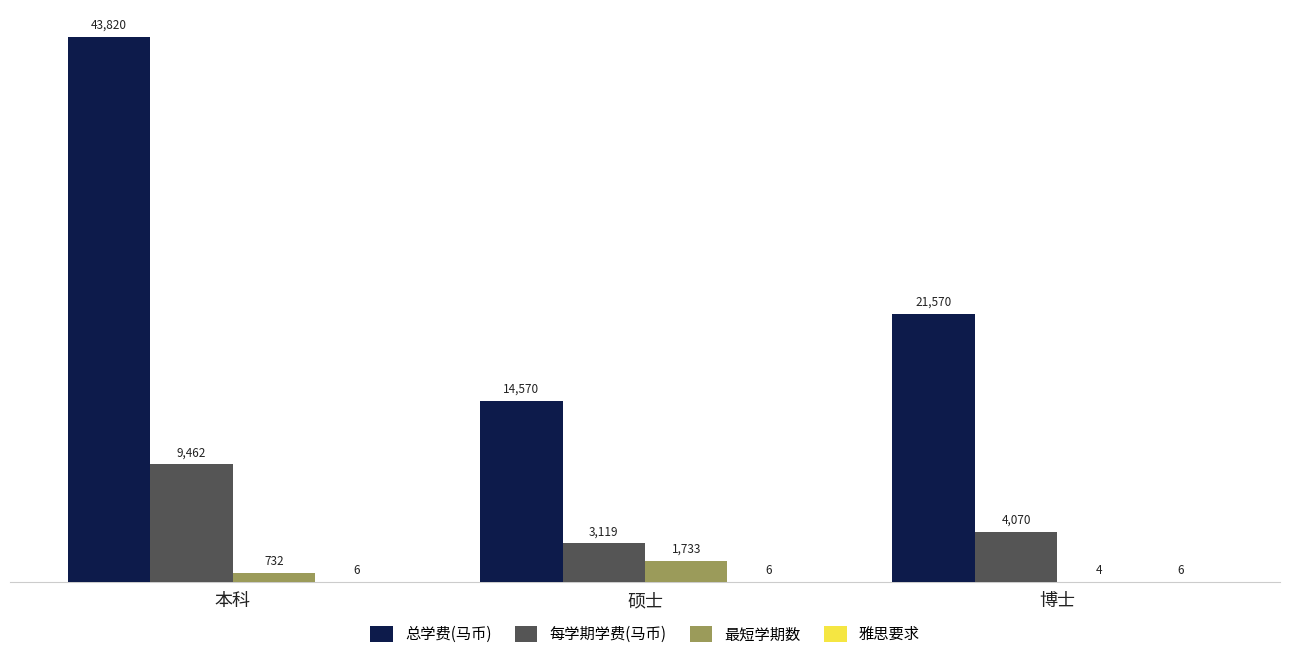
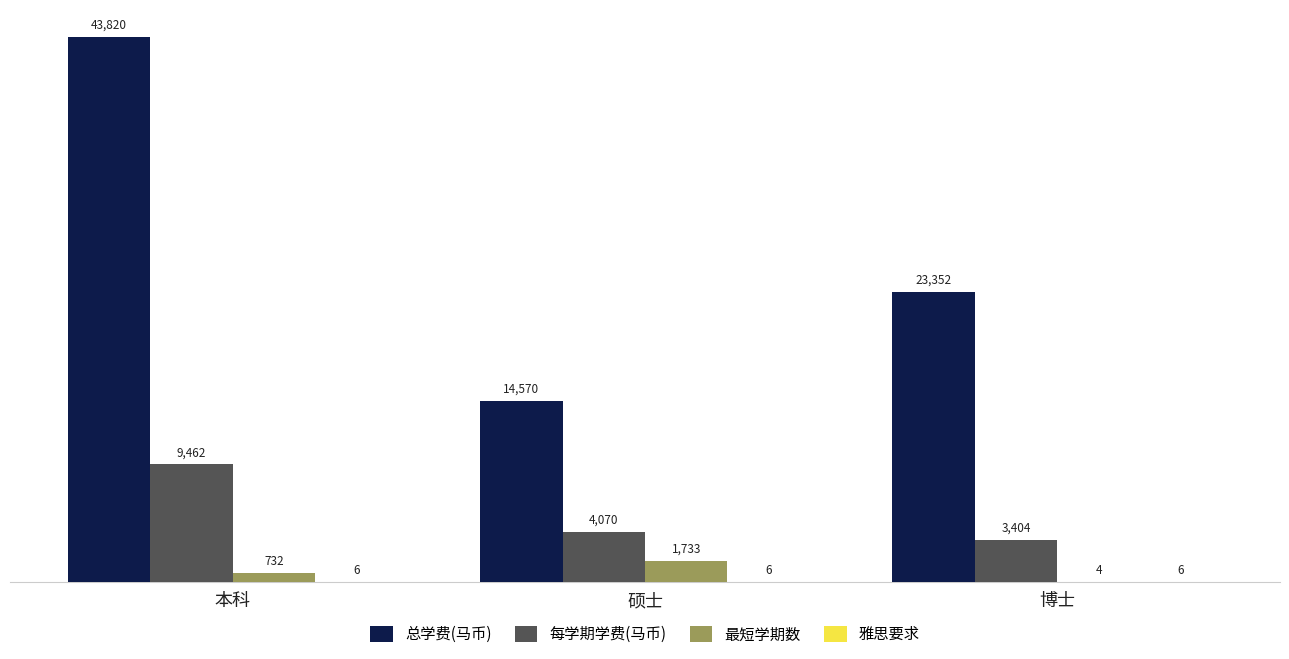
每学期学费(马币), 硕士: 3,119 -> 4,070
总学费(马币), 博士: 21,570 -> 23,352
每学期学费(马币), 博士: 4,070 -> 3,404
